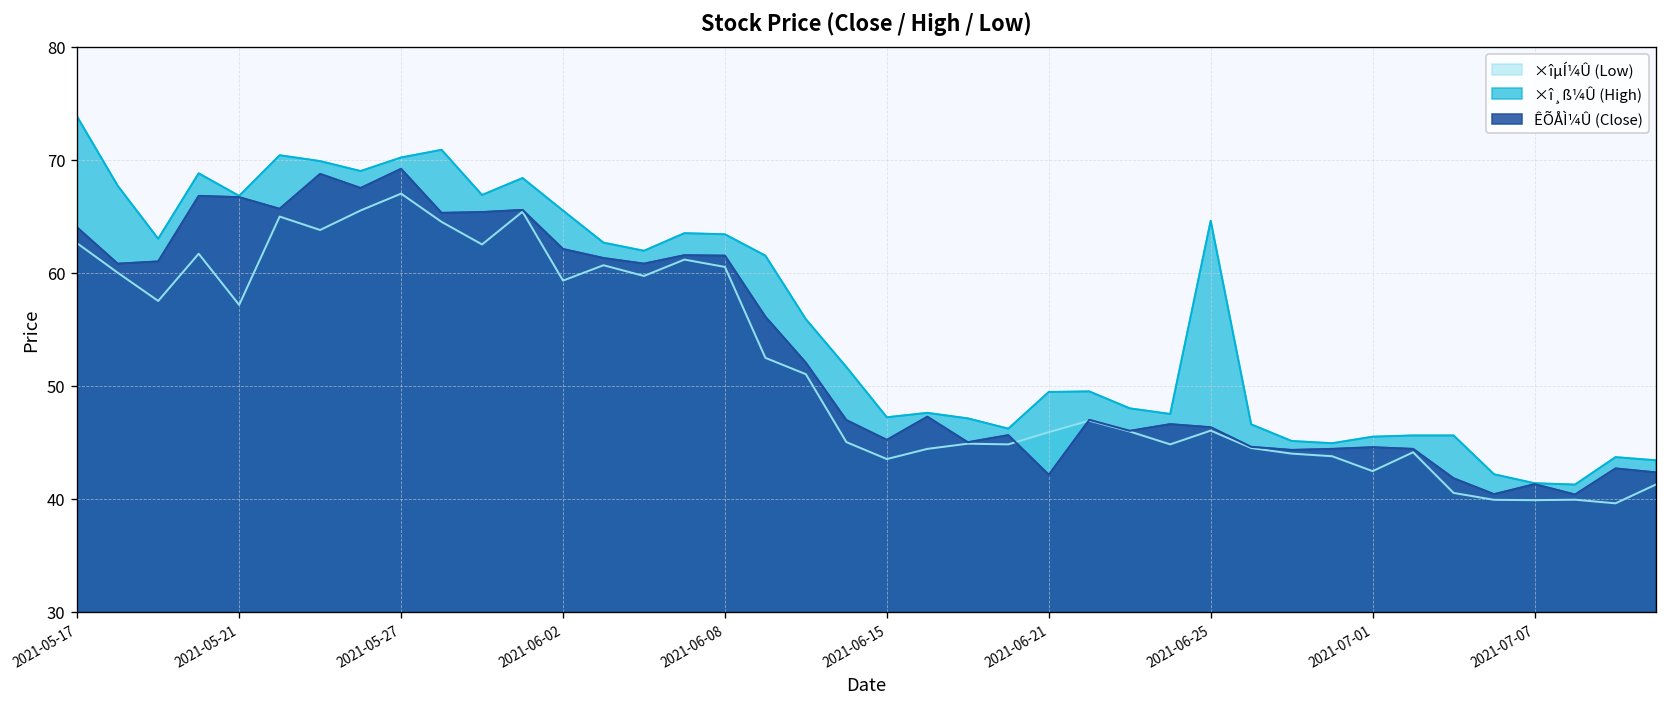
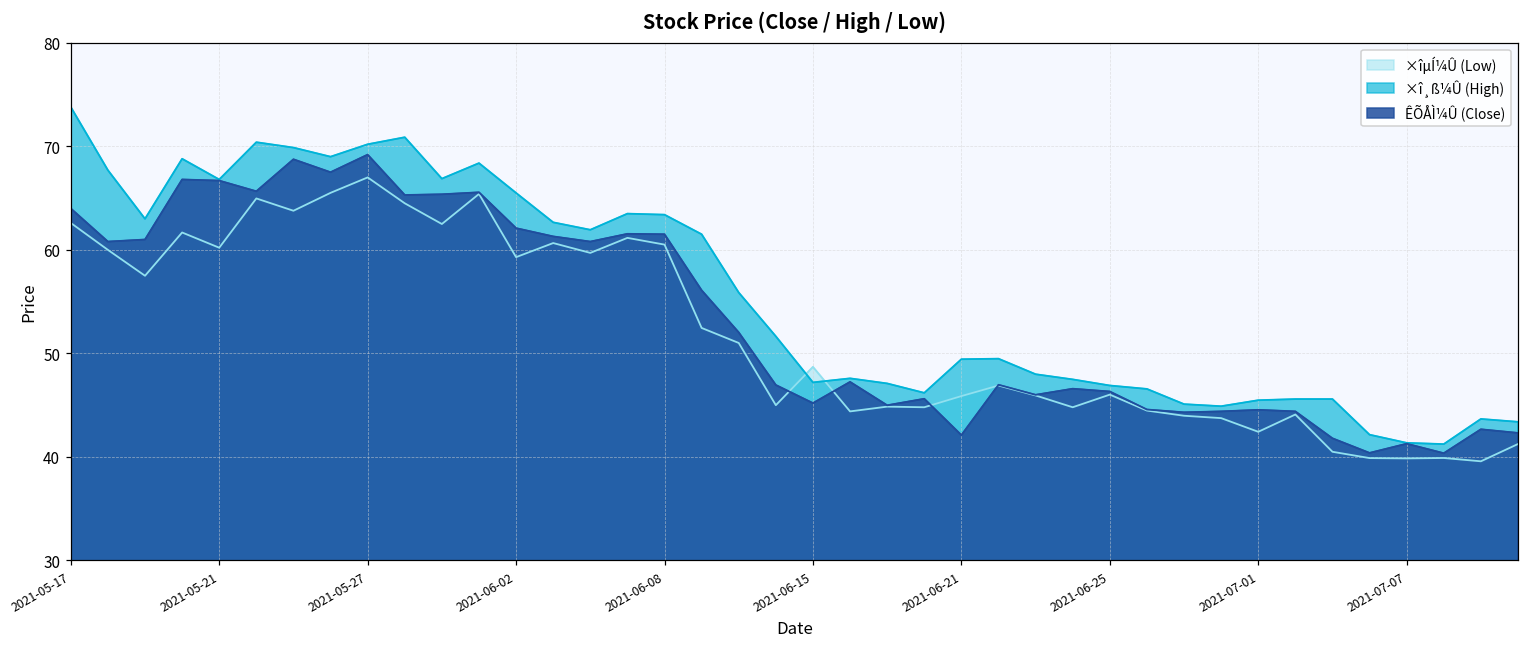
×îµÍ¼Û (Low), 2021-05-21: 57 -> 60
×îµÍ¼Û (Low), 2021-06-15: 44 -> 49
×î¸ß¼Û (High), 2021-06-25: 65 -> 47
